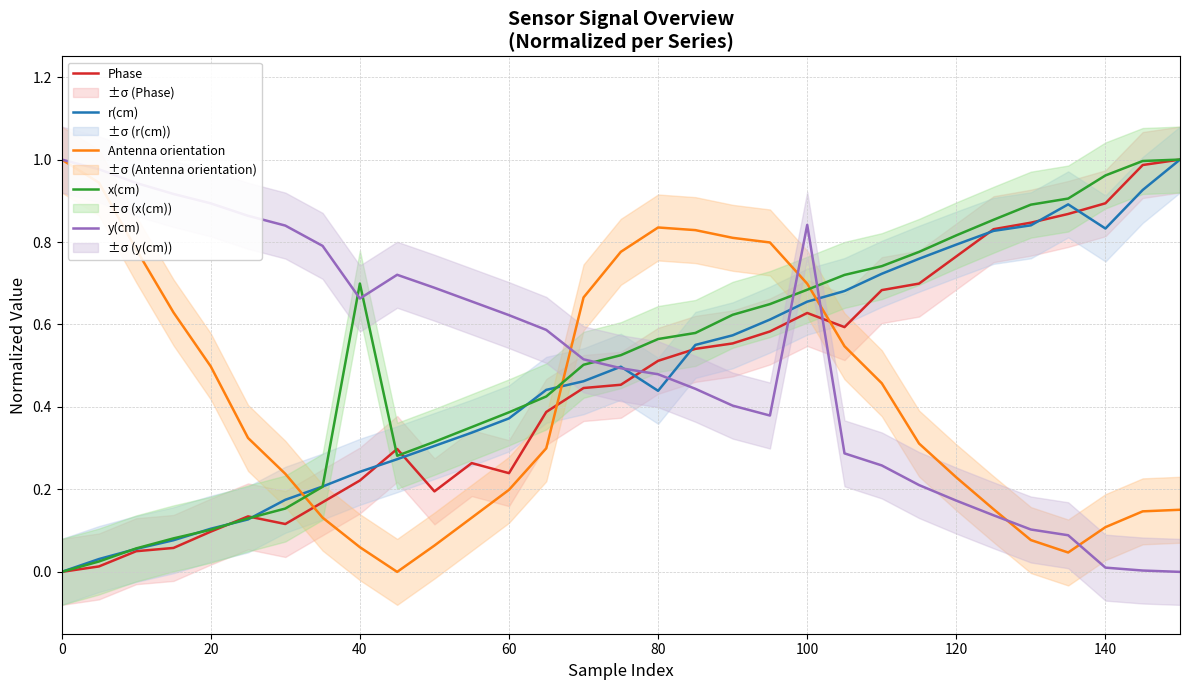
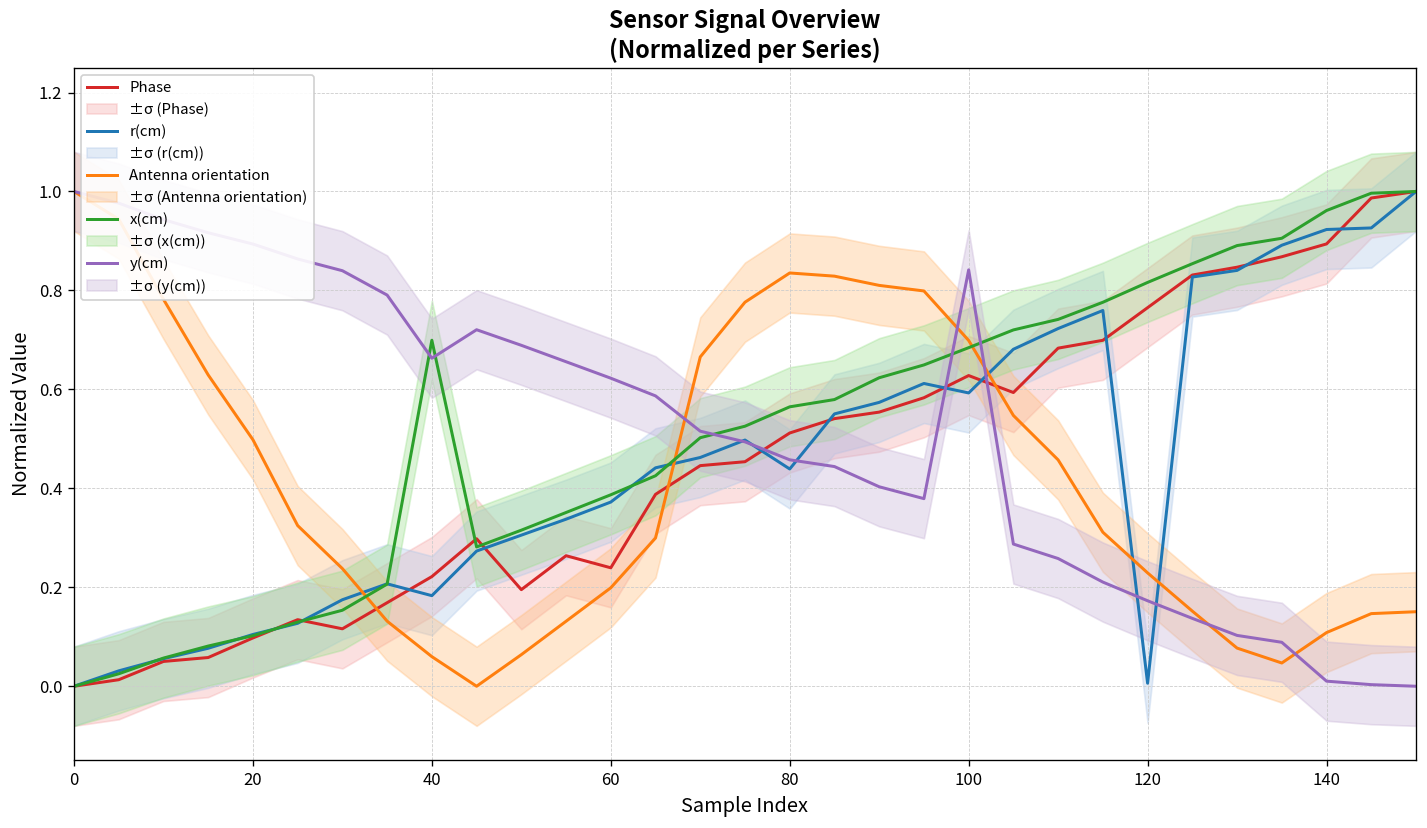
r(cm), 40: 0.24 -> 0.18
y(cm), 80: 0.48 -> 0.46
r(cm), 100: 0.66 -> 0.59
r(cm), 120: 0.79 -> 0.01
r(cm), 140: 0.83 -> 0.92
